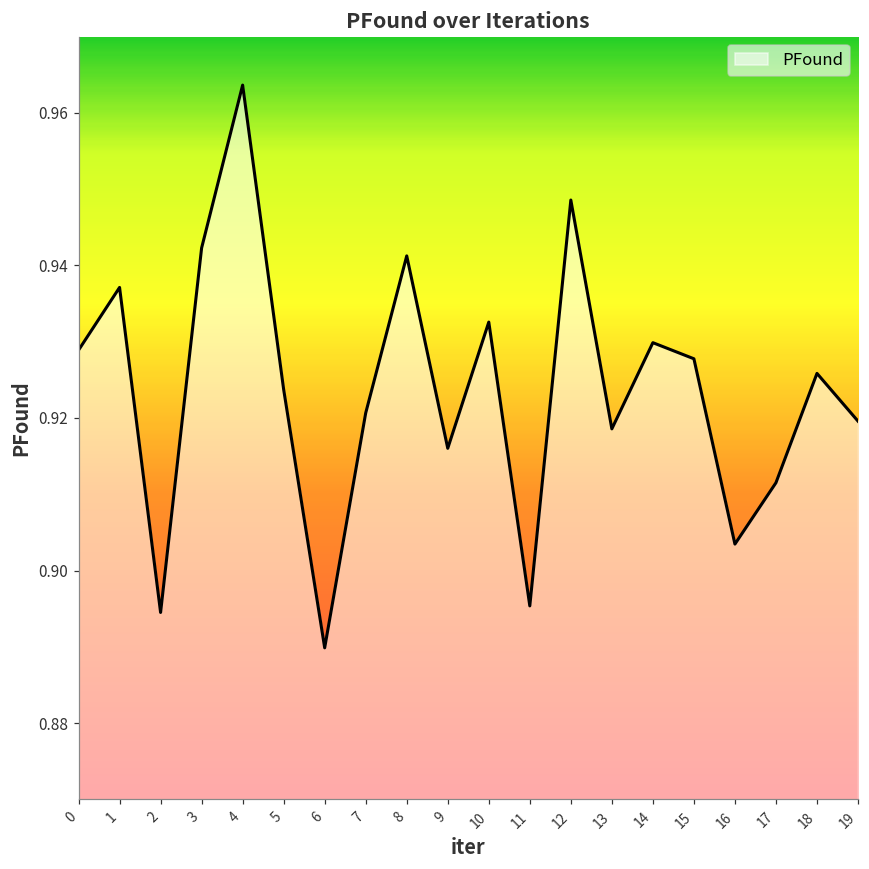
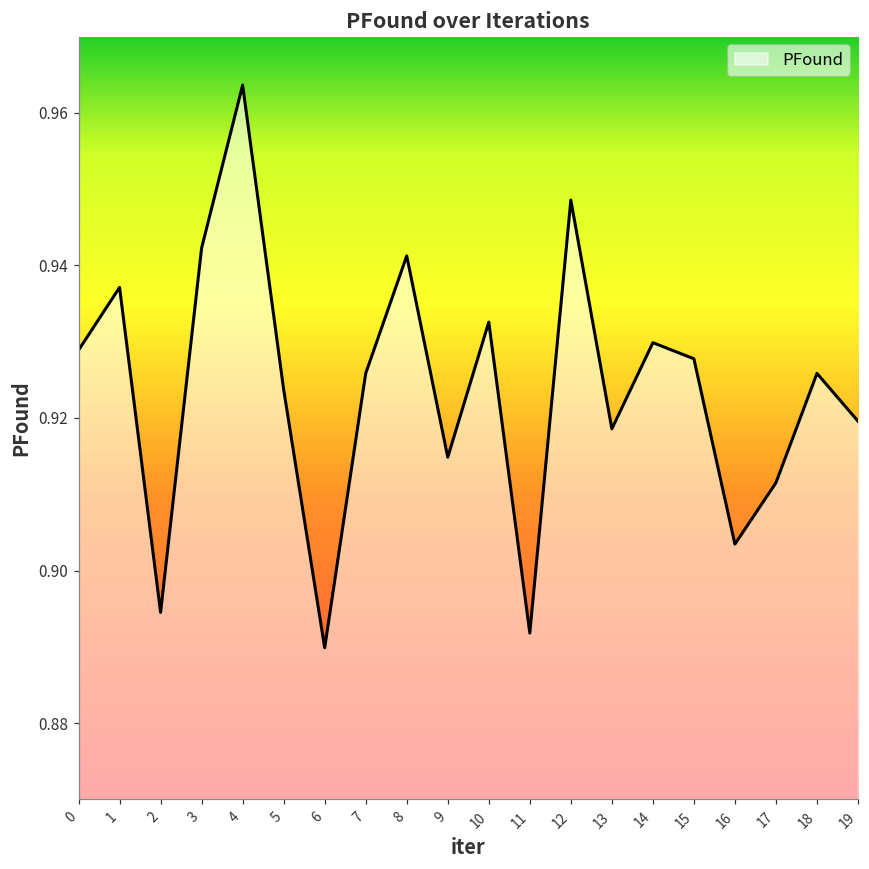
7: 0.921 -> 0.926
9: 0.916 -> 0.915
11: 0.895 -> 0.892
